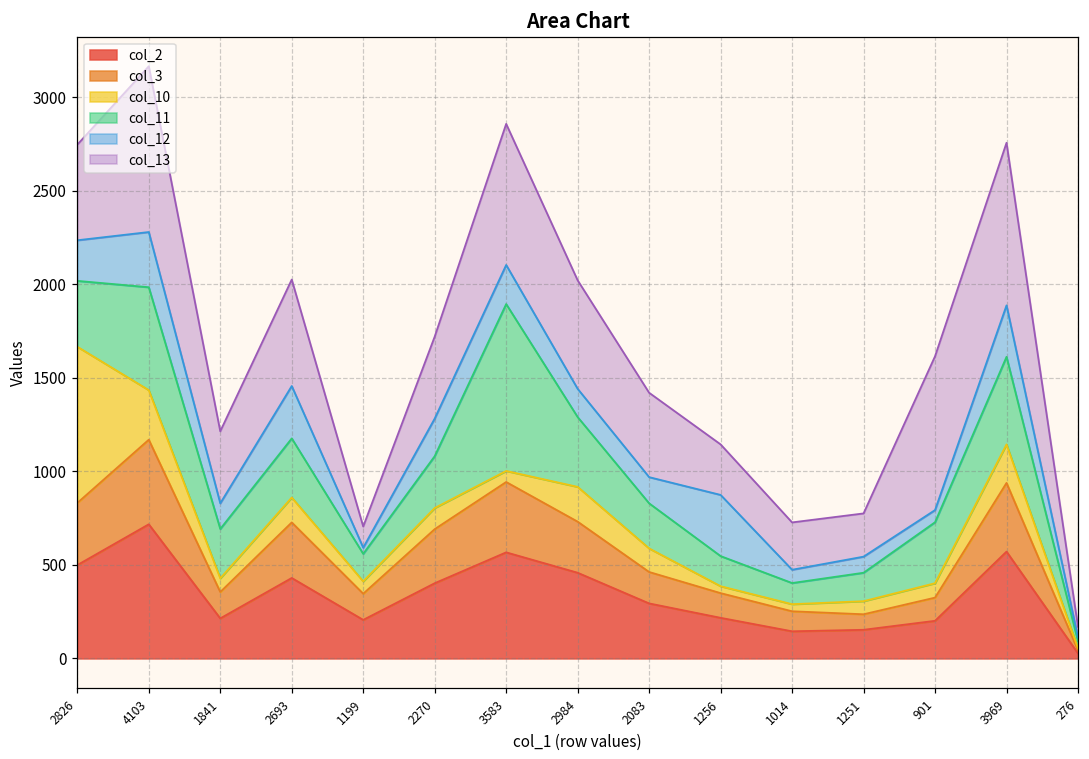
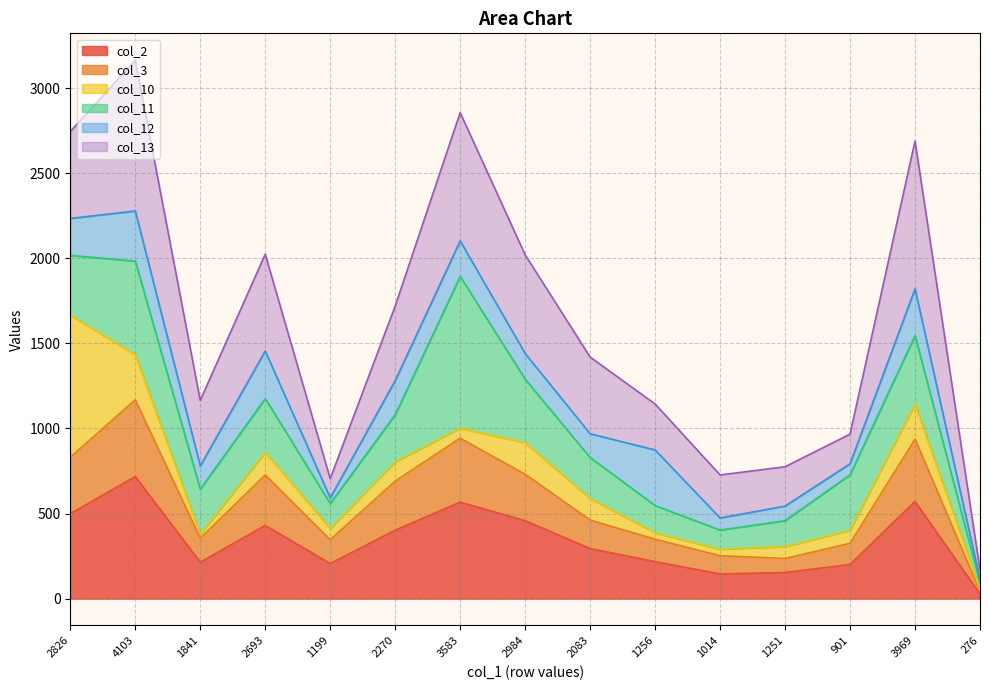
col_10, 1841: 70 -> 20
col_13, 901: 820 -> 170
col_11, 3969: 470 -> 400
